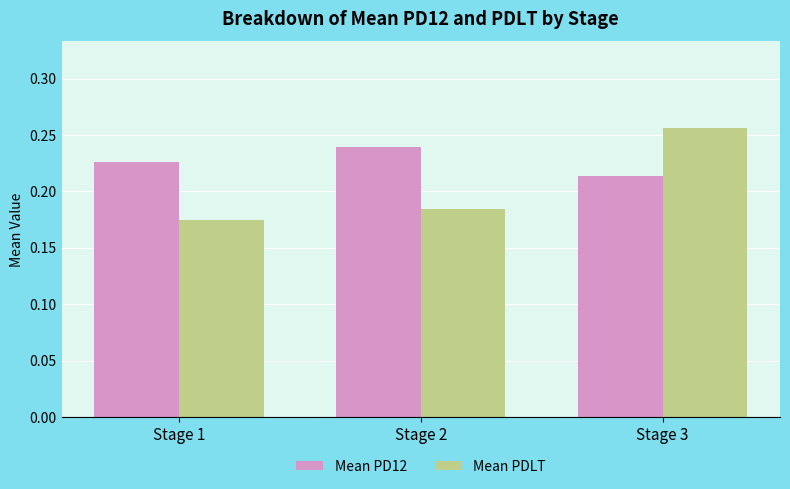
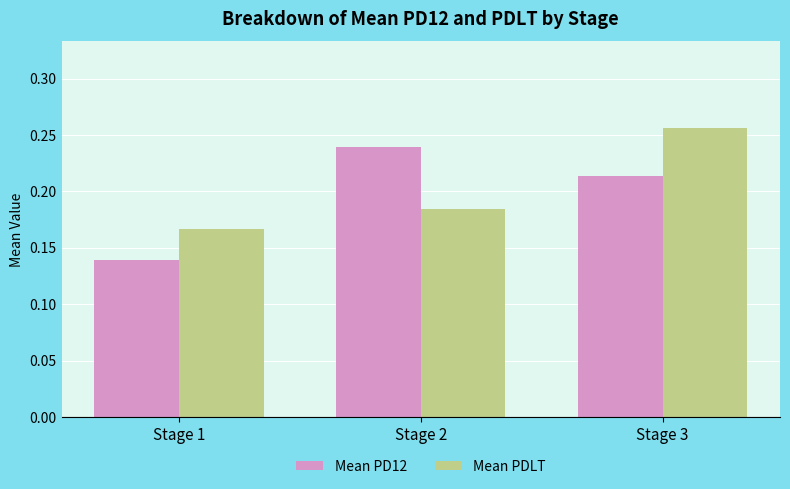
Mean PD12, Stage 1: 0.226 -> 0.139
Mean PDLT, Stage 1: 0.175 -> 0.166
